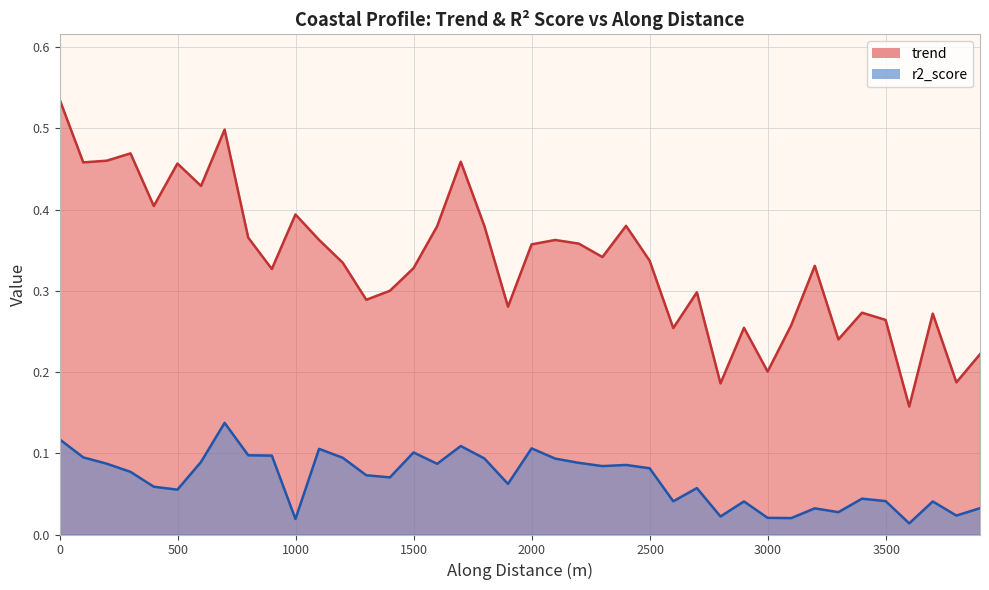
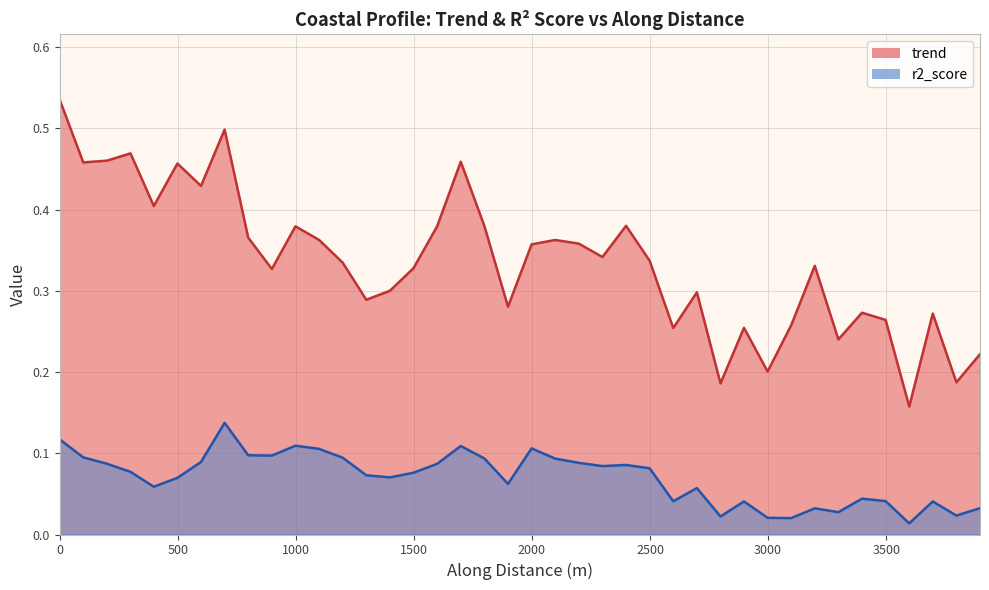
r2_score, 500: 0.06 -> 0.07
trend, 1000: 0.39 -> 0.38
r2_score, 1000: 0.02 -> 0.11
r2_score, 1500: 0.10 -> 0.08
